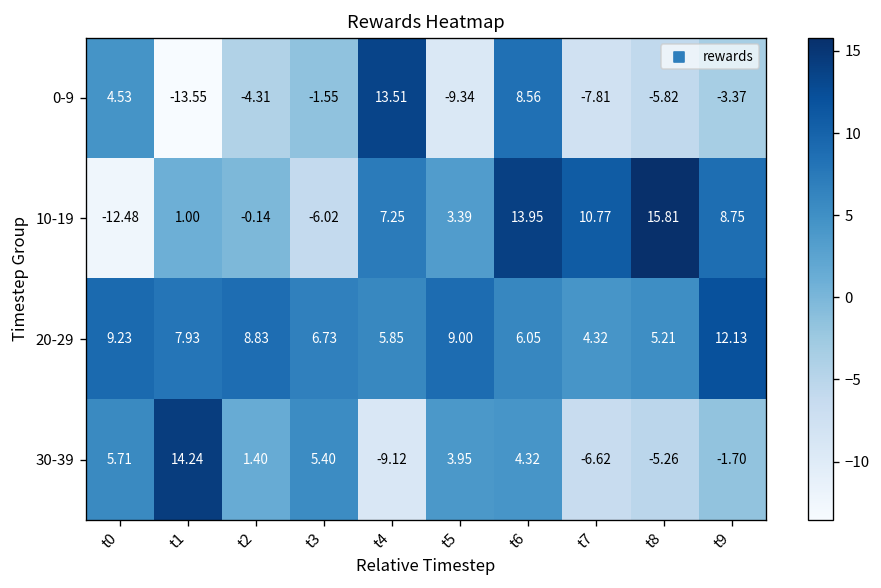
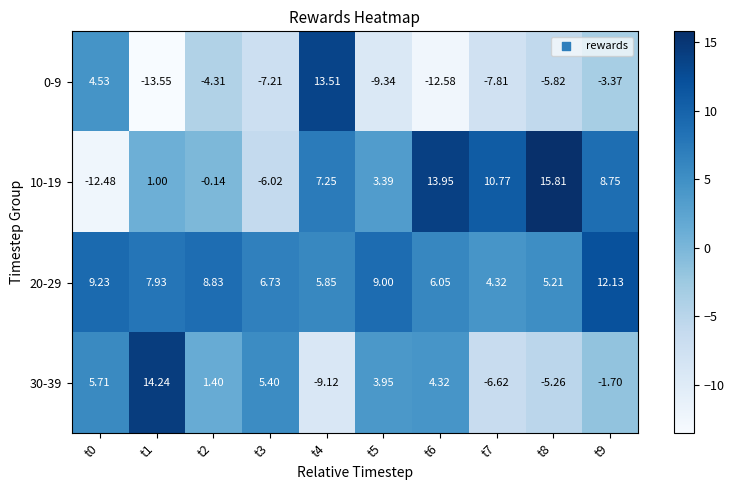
0-9, t3: -1.55 -> -7.21
0-9, t6: 8.56 -> -12.58
